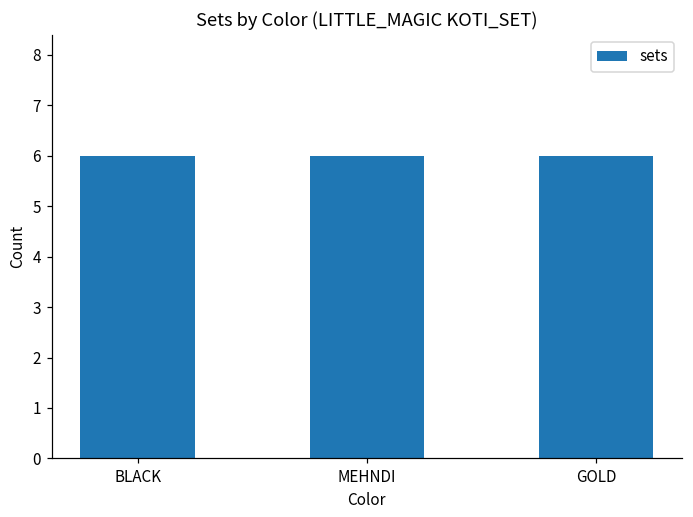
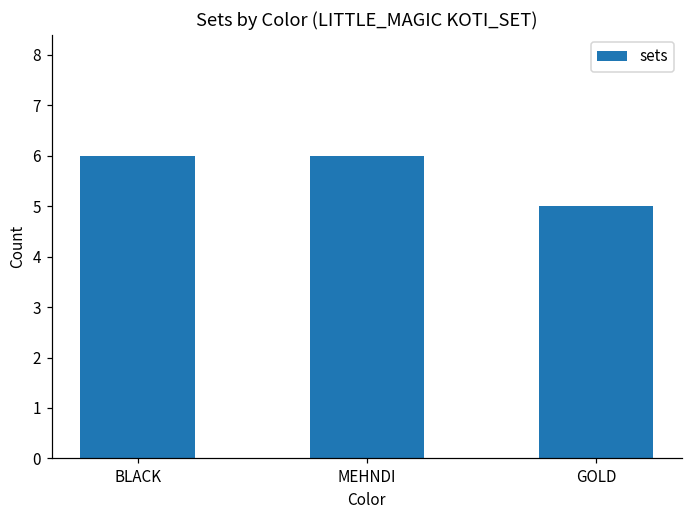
GOLD: 6 -> 5
